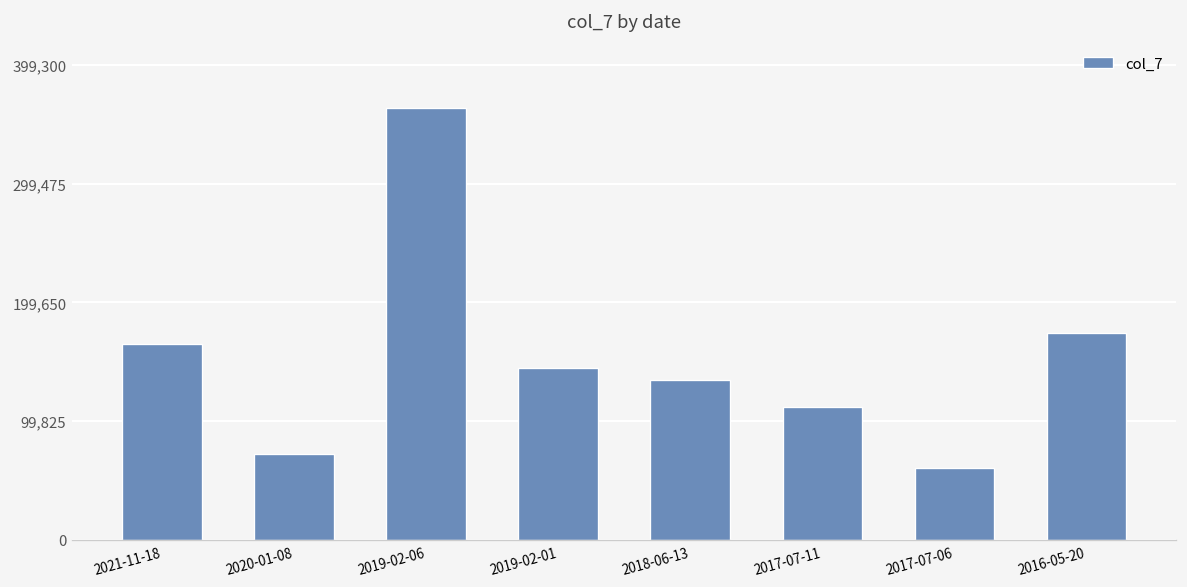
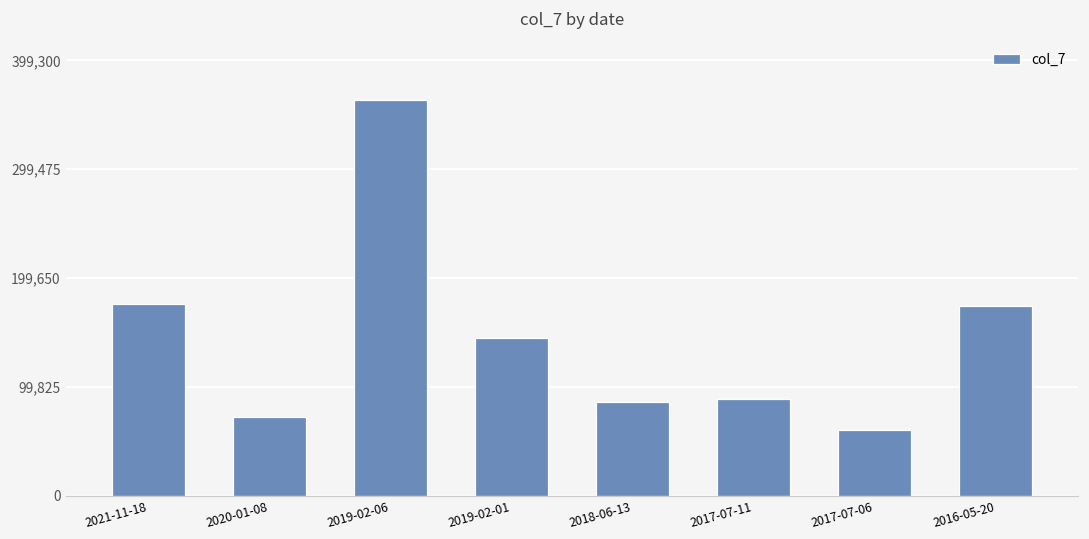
2021-11-18: 170,000 -> 180,000
2018-06-13: 130,000 -> 90,000
2017-07-11: 110,000 -> 90,000
